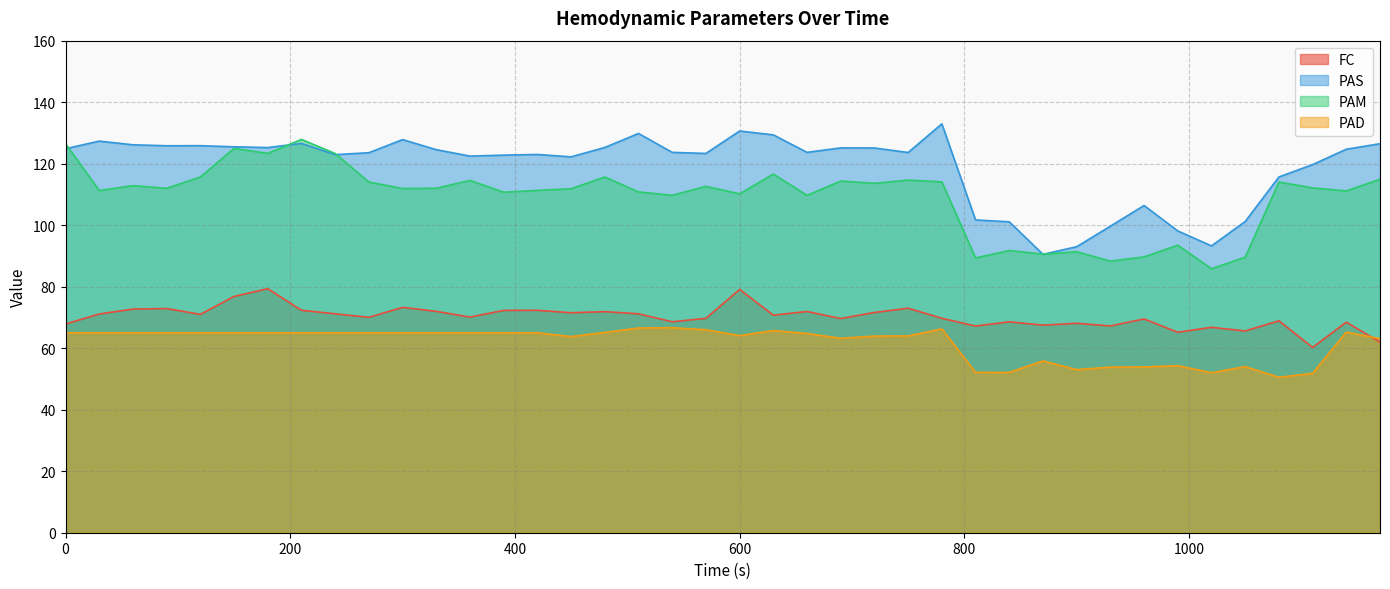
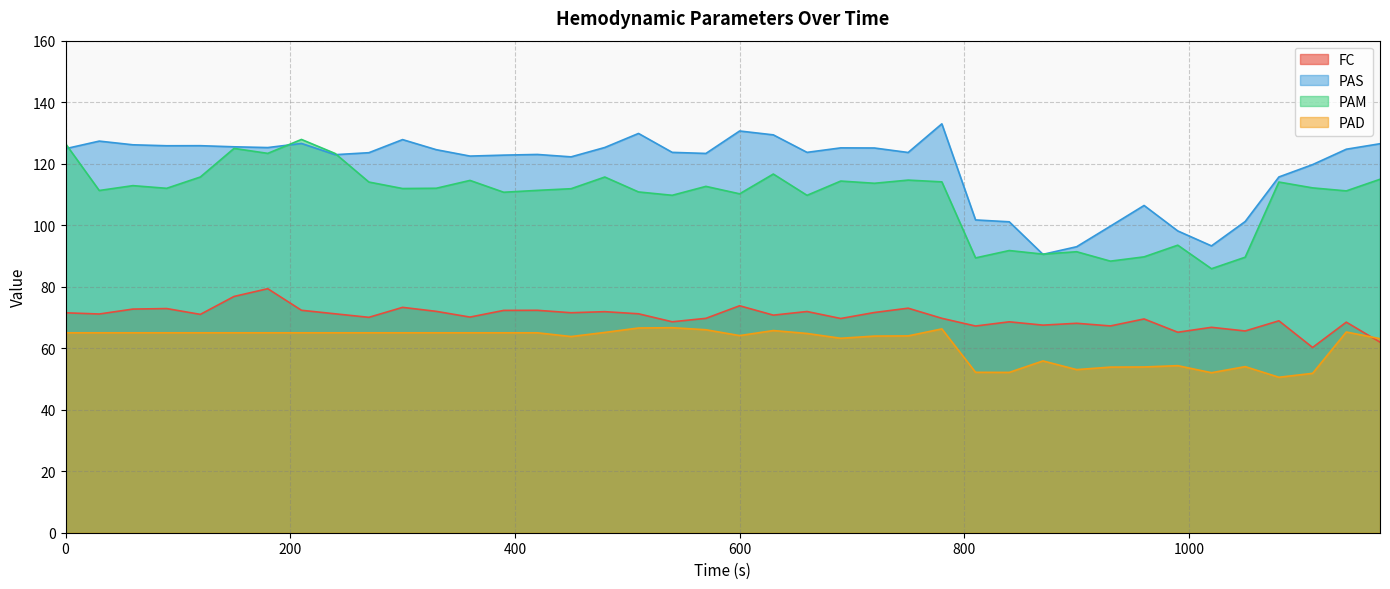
FC, 0: 68 -> 72
FC, 600: 79 -> 74
